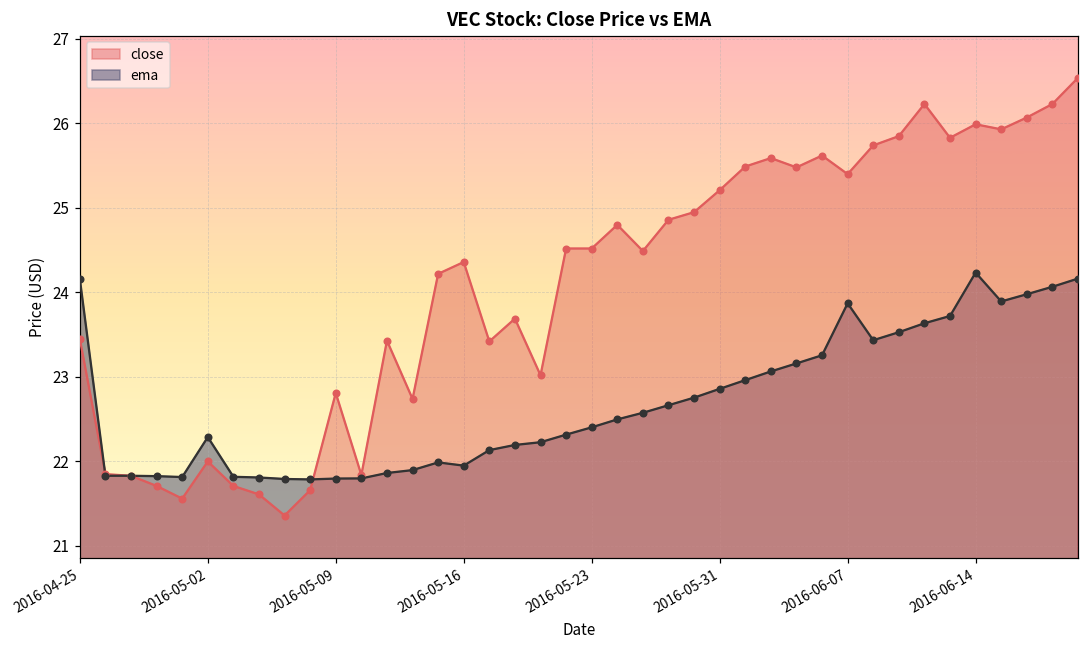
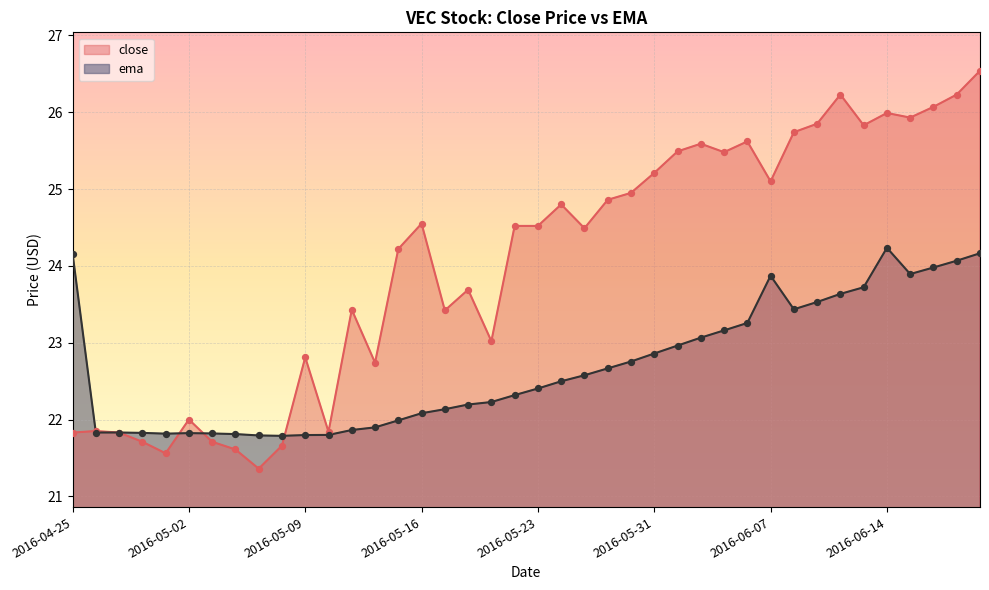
close, 2016-04-25: 23.5 -> 21.8
ema, 2016-05-02: 22.3 -> 21.8
close, 2016-05-16: 24.4 -> 24.6
ema, 2016-05-16: 22.0 -> 22.1
close, 2016-06-07: 25.4 -> 25.1
